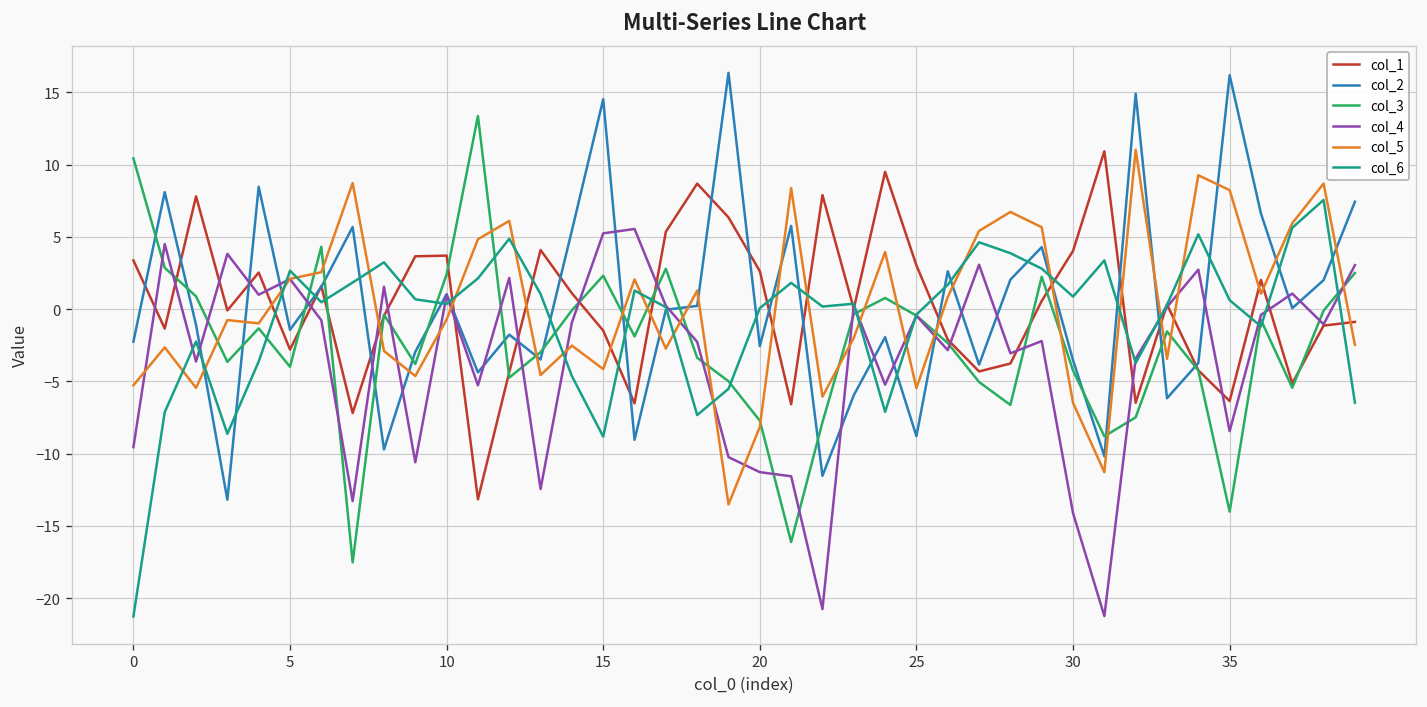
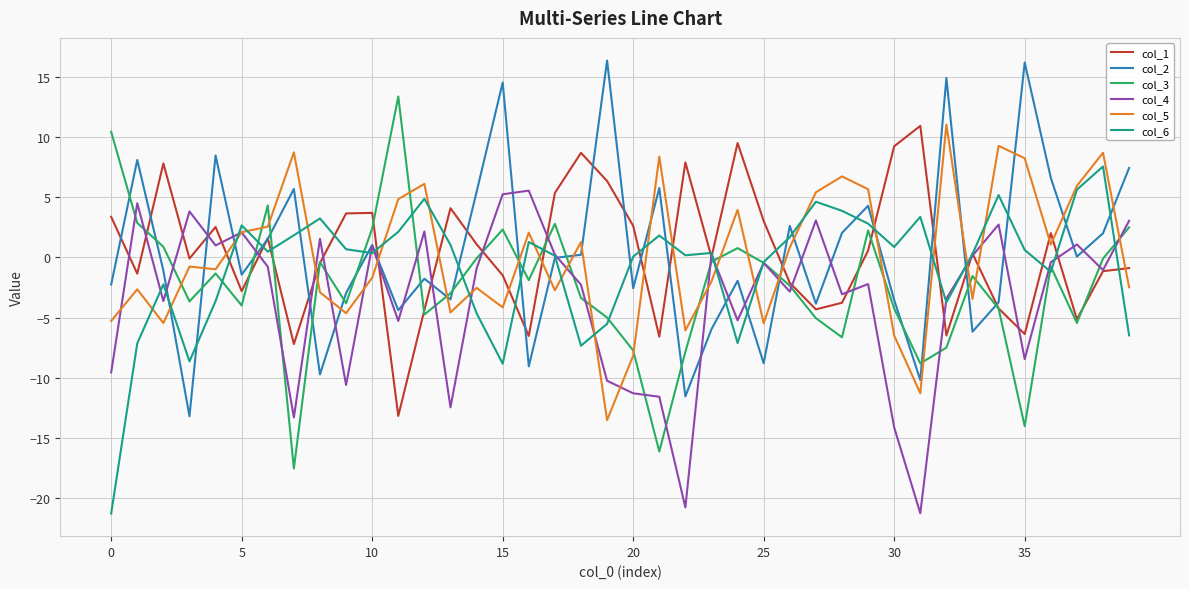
col_5, 10: -0.7 -> -1.7
col_1, 30: 4.0 -> 9.2
